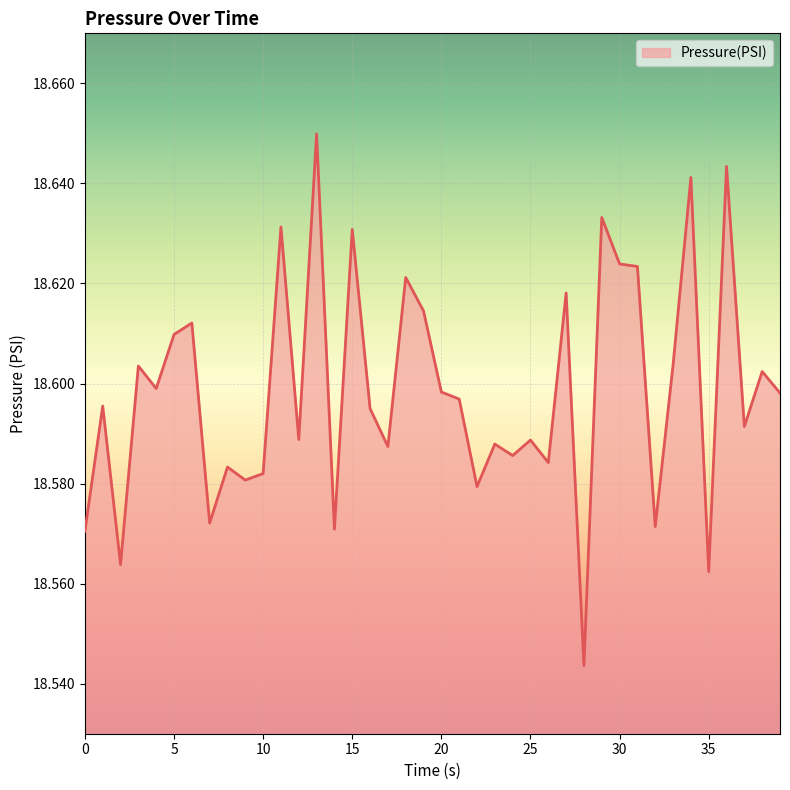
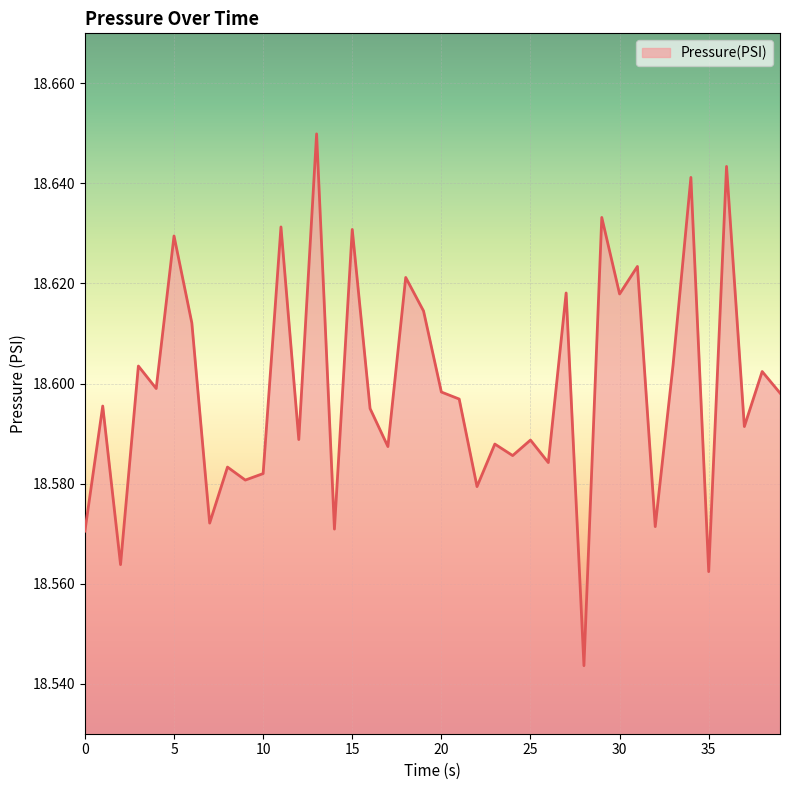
5: 18.610 -> 18.630
30: 18.624 -> 18.618
